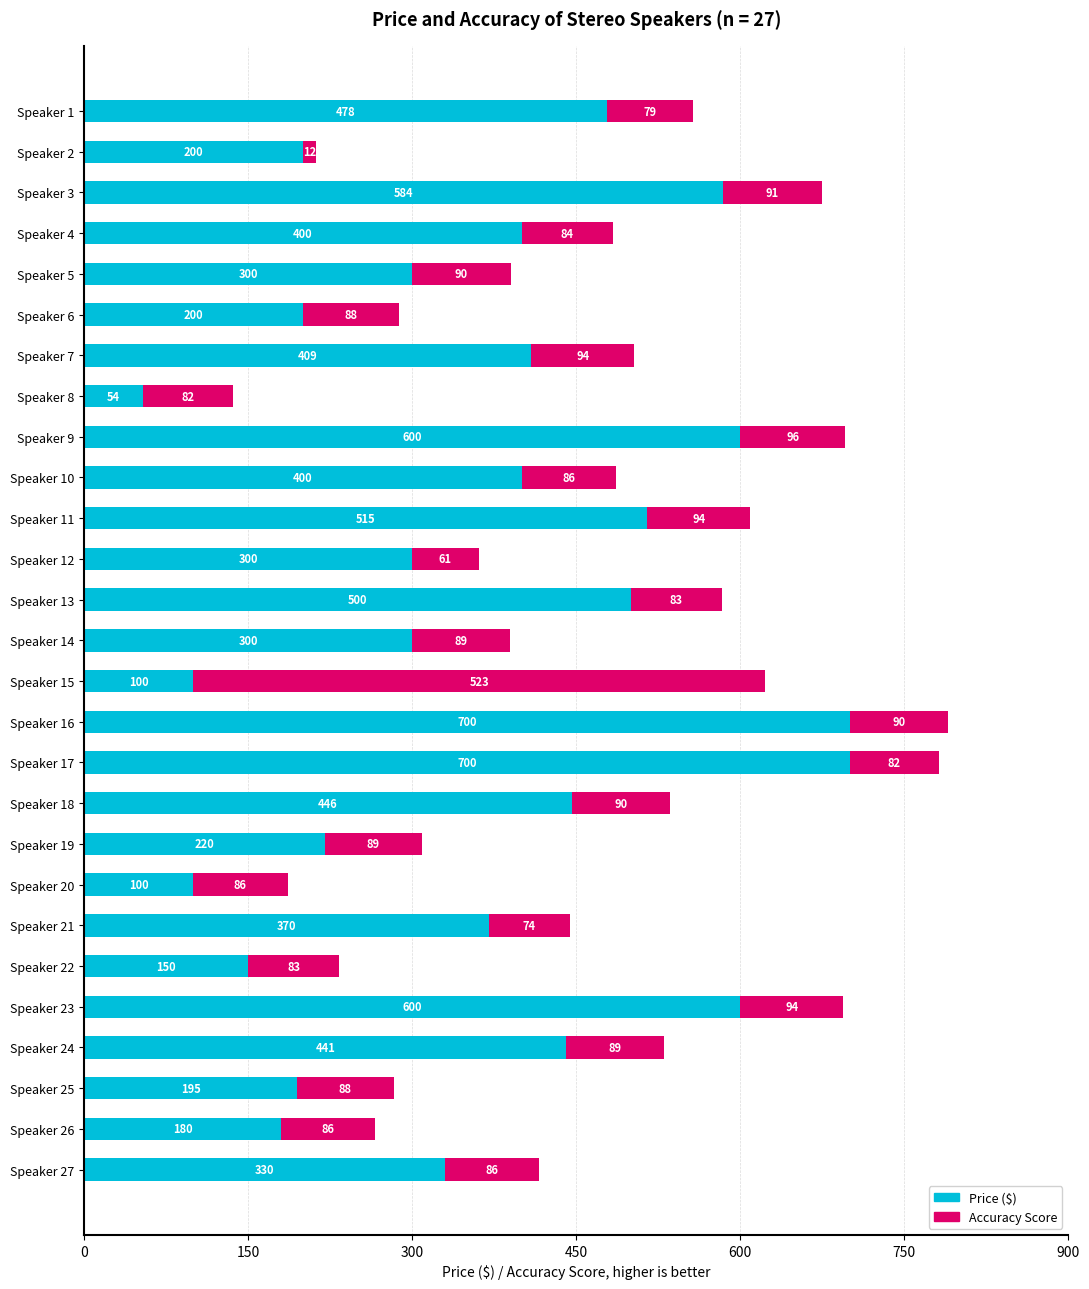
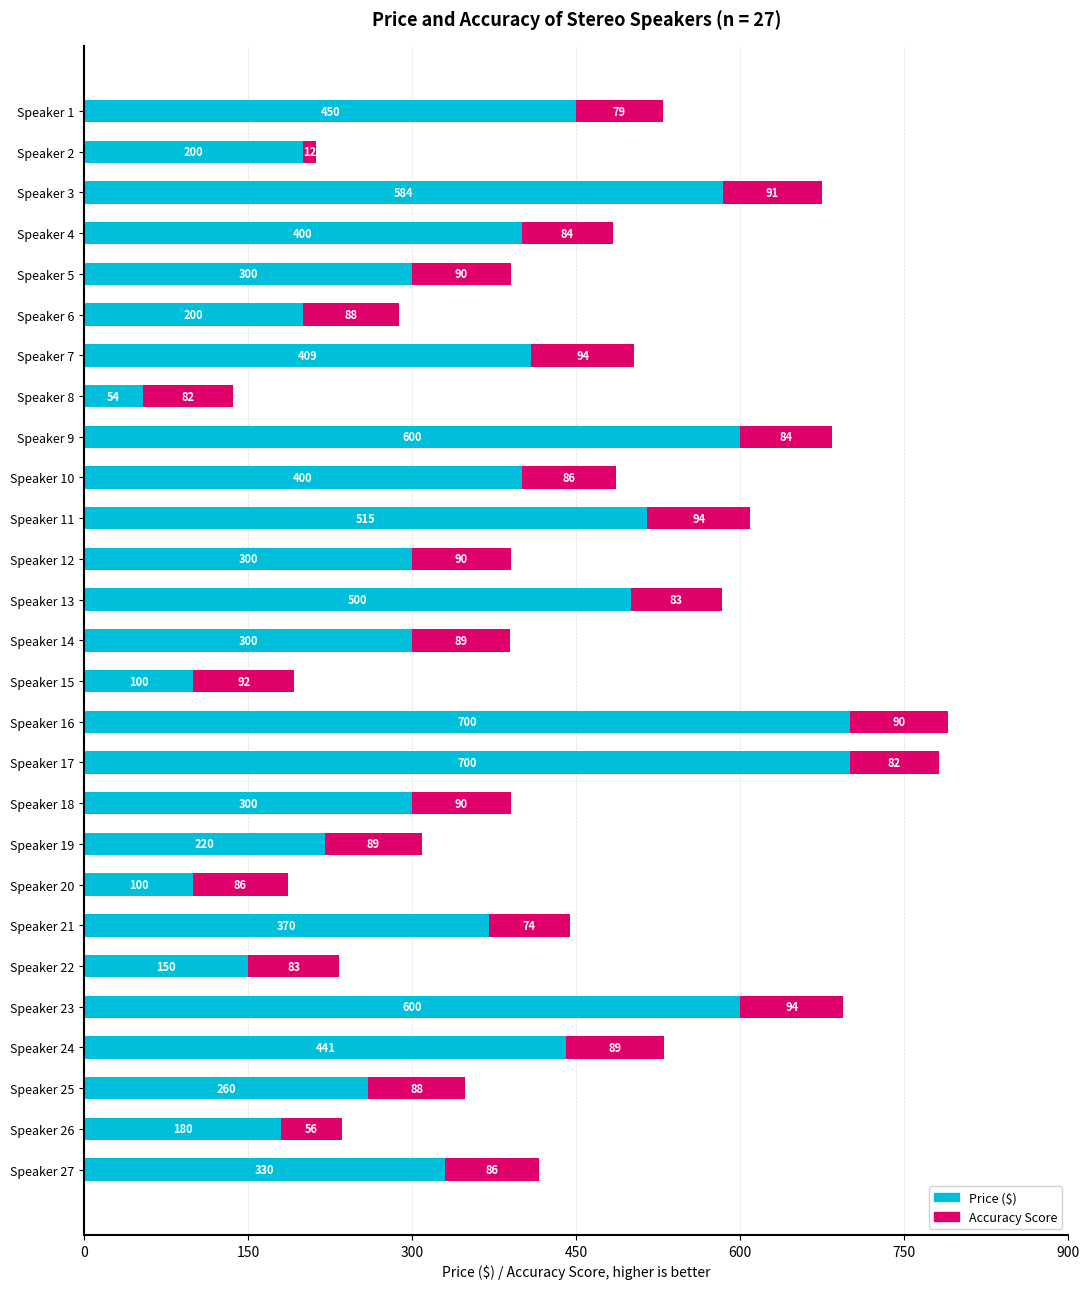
Price ($), Speaker 1: 478 -> 450
Accuracy Score, Speaker 9: 96 -> 84
Accuracy Score, Speaker 12: 61 -> 90
Accuracy Score, Speaker 15: 523 -> 92
Price ($), Speaker 18: 446 -> 300
Price ($), Speaker 25: 195 -> 260
Accuracy Score, Speaker 26: 86 -> 56
